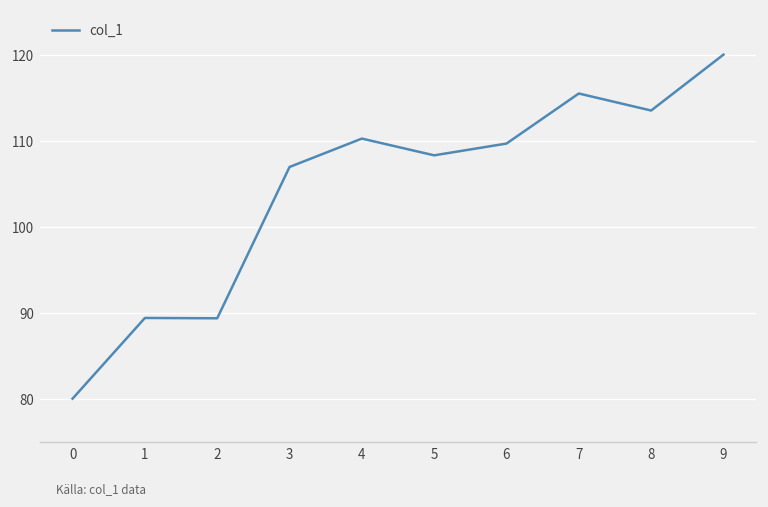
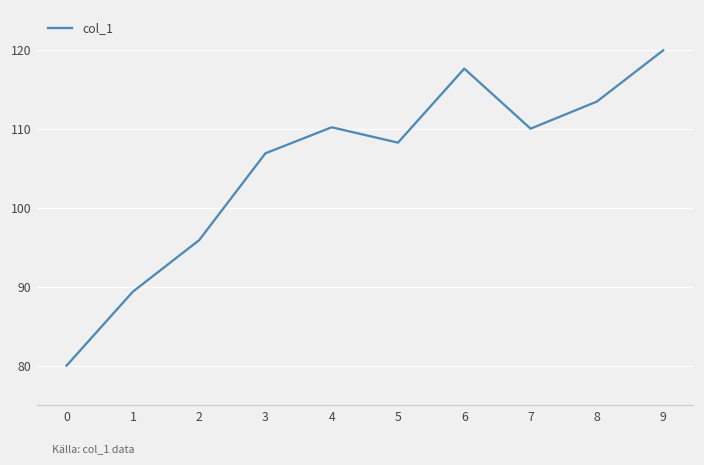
2: 89 -> 96
6: 110 -> 118
7: 115 -> 110
